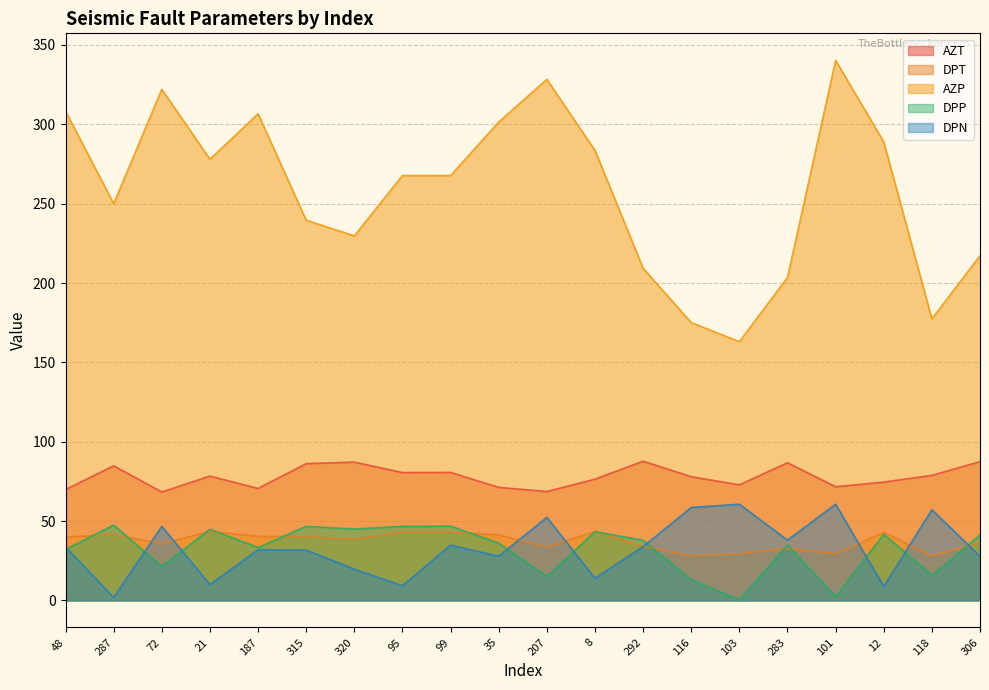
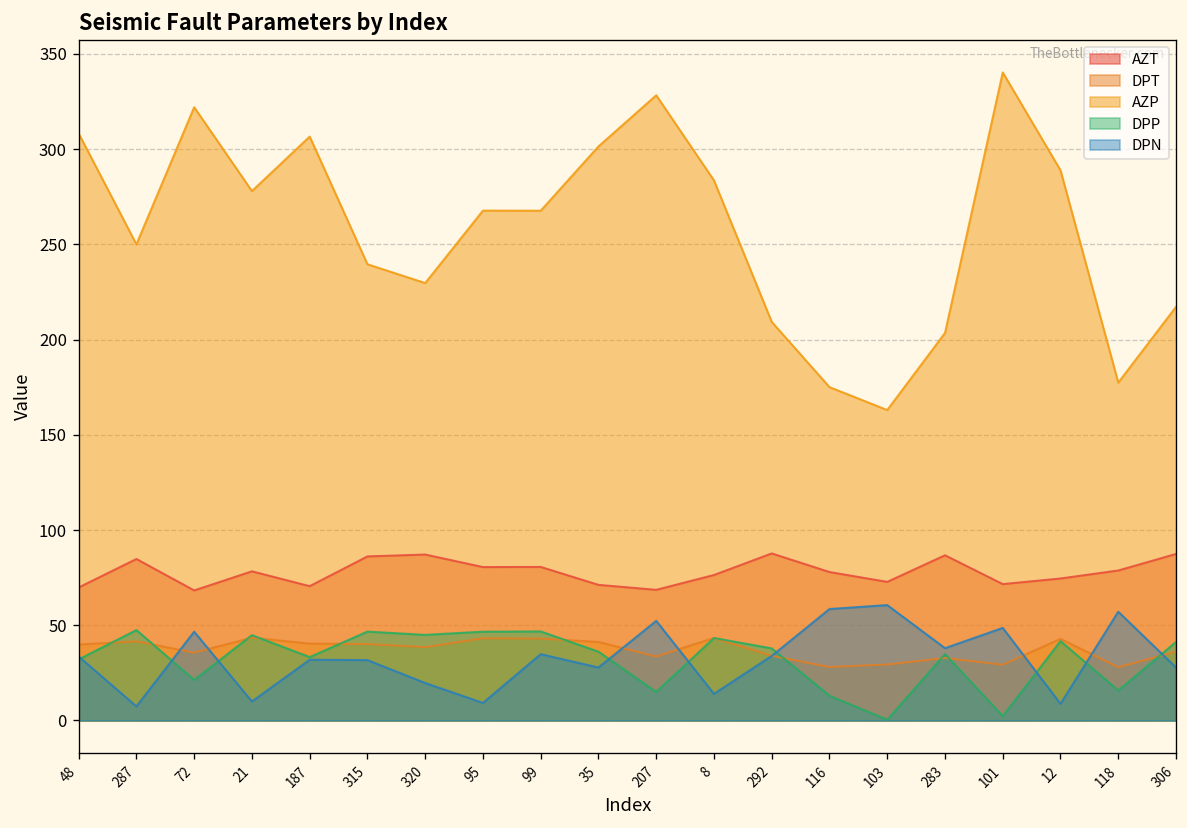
DPN, 287: 2 -> 7
DPN, 101: 61 -> 49
